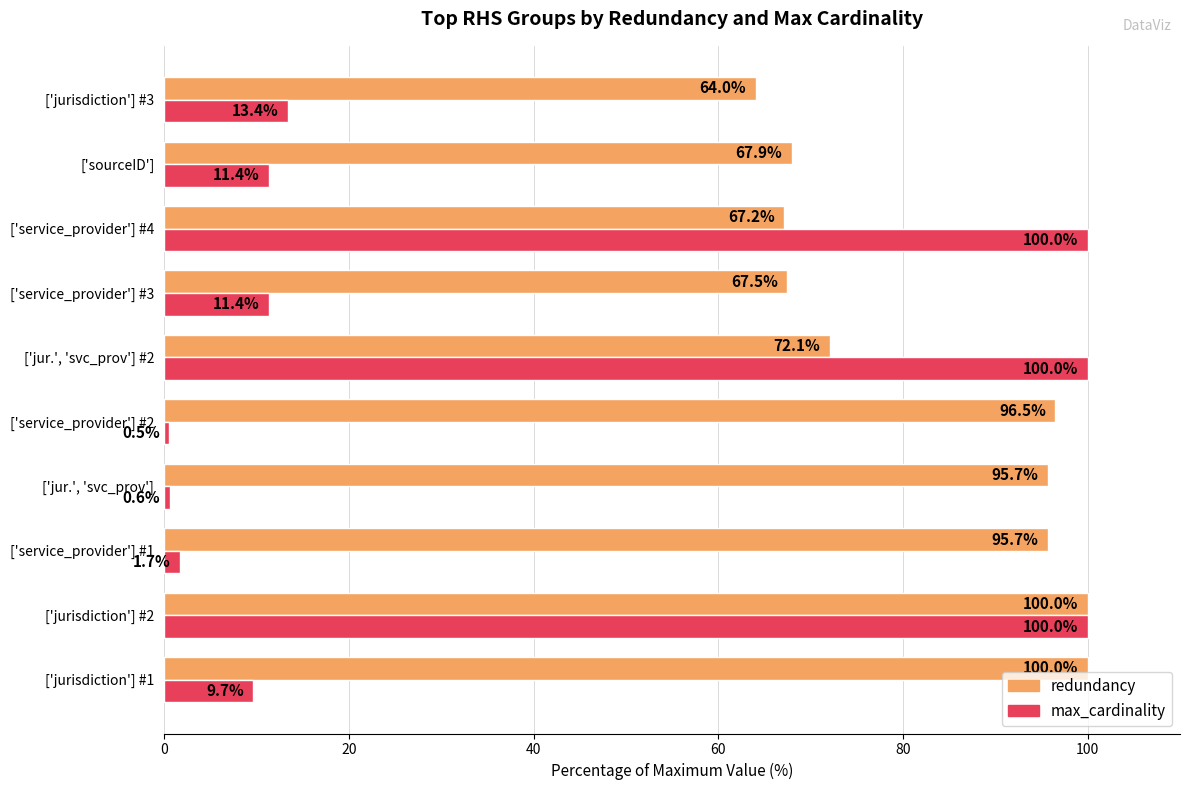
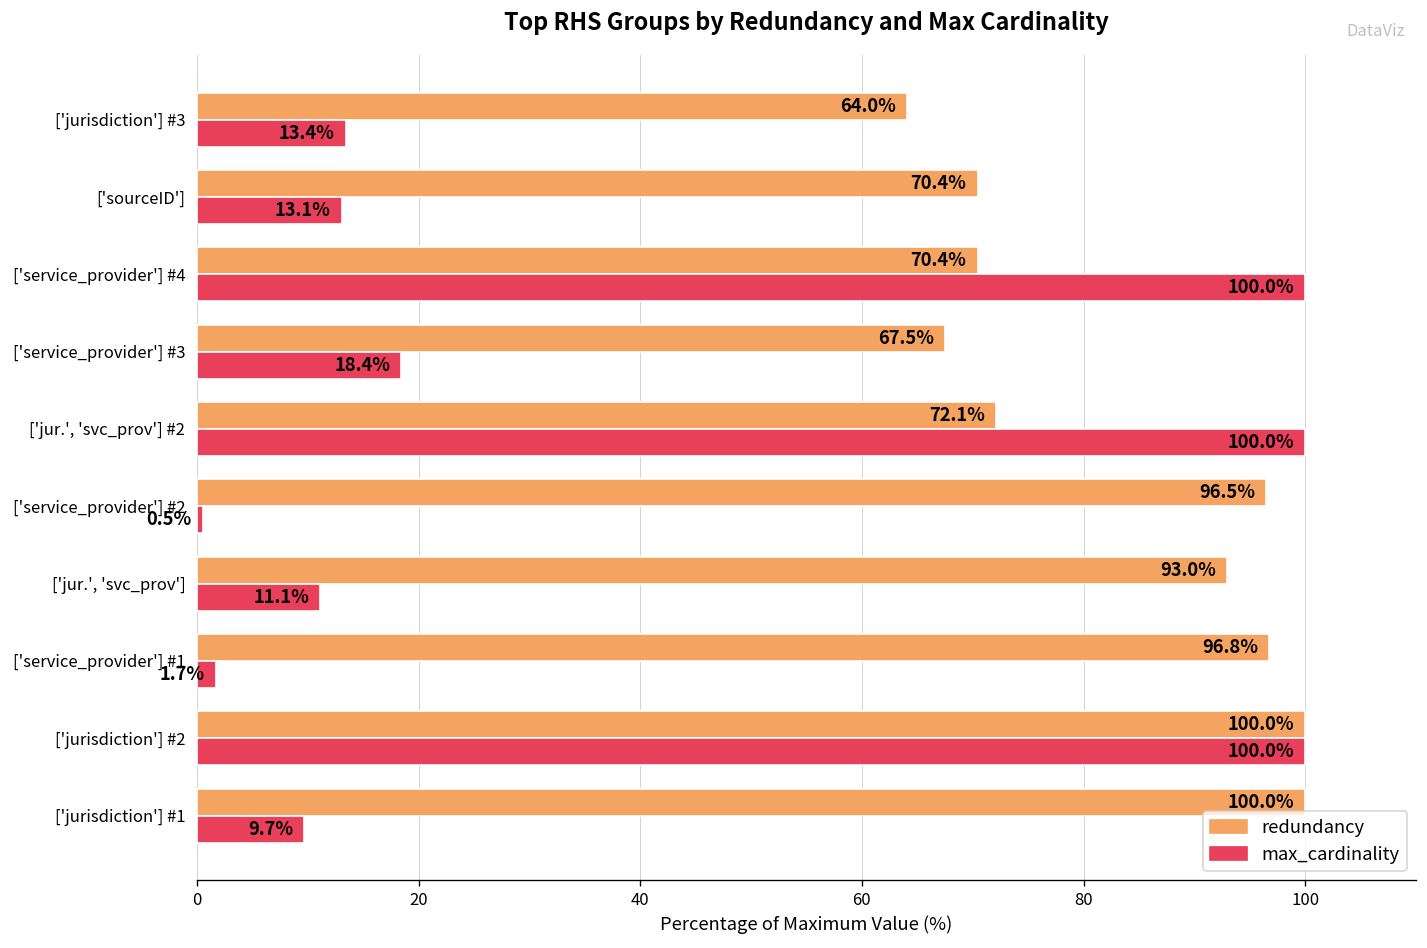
redundancy, ['sourceID']: 67.9% -> 70.4%
max_cardinality, ['sourceID']: 11.4% -> 13.1%
redundancy, ['service_provider'] #4: 67.2% -> 70.4%
max_cardinality, ['service_provider'] #3: 11.4% -> 18.4%
redundancy, ['jur.', 'svc_prov']: 95.7% -> 93.0%
max_cardinality, ['jur.', 'svc_prov']: 0.6% -> 11.1%
redundancy, ['service_provider'] #1: 95.7% -> 96.8%
